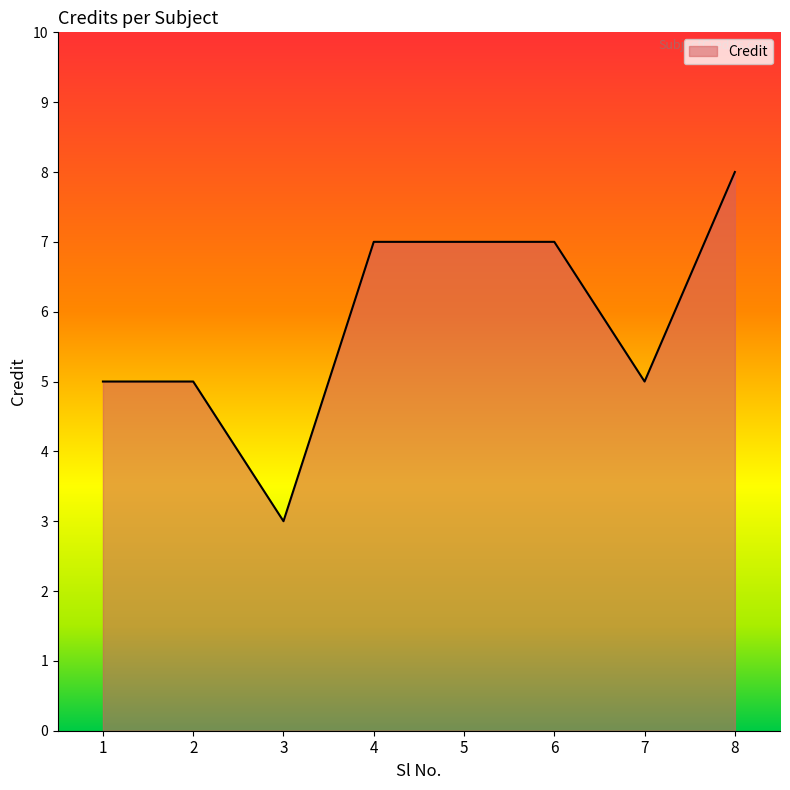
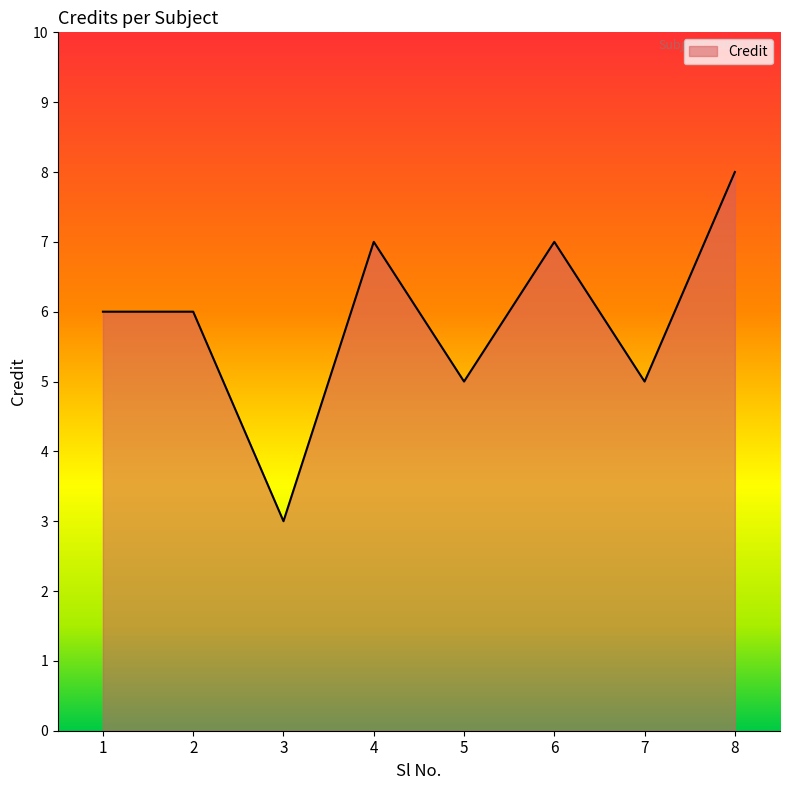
1: 5 -> 6
2: 5 -> 6
5: 7 -> 5
